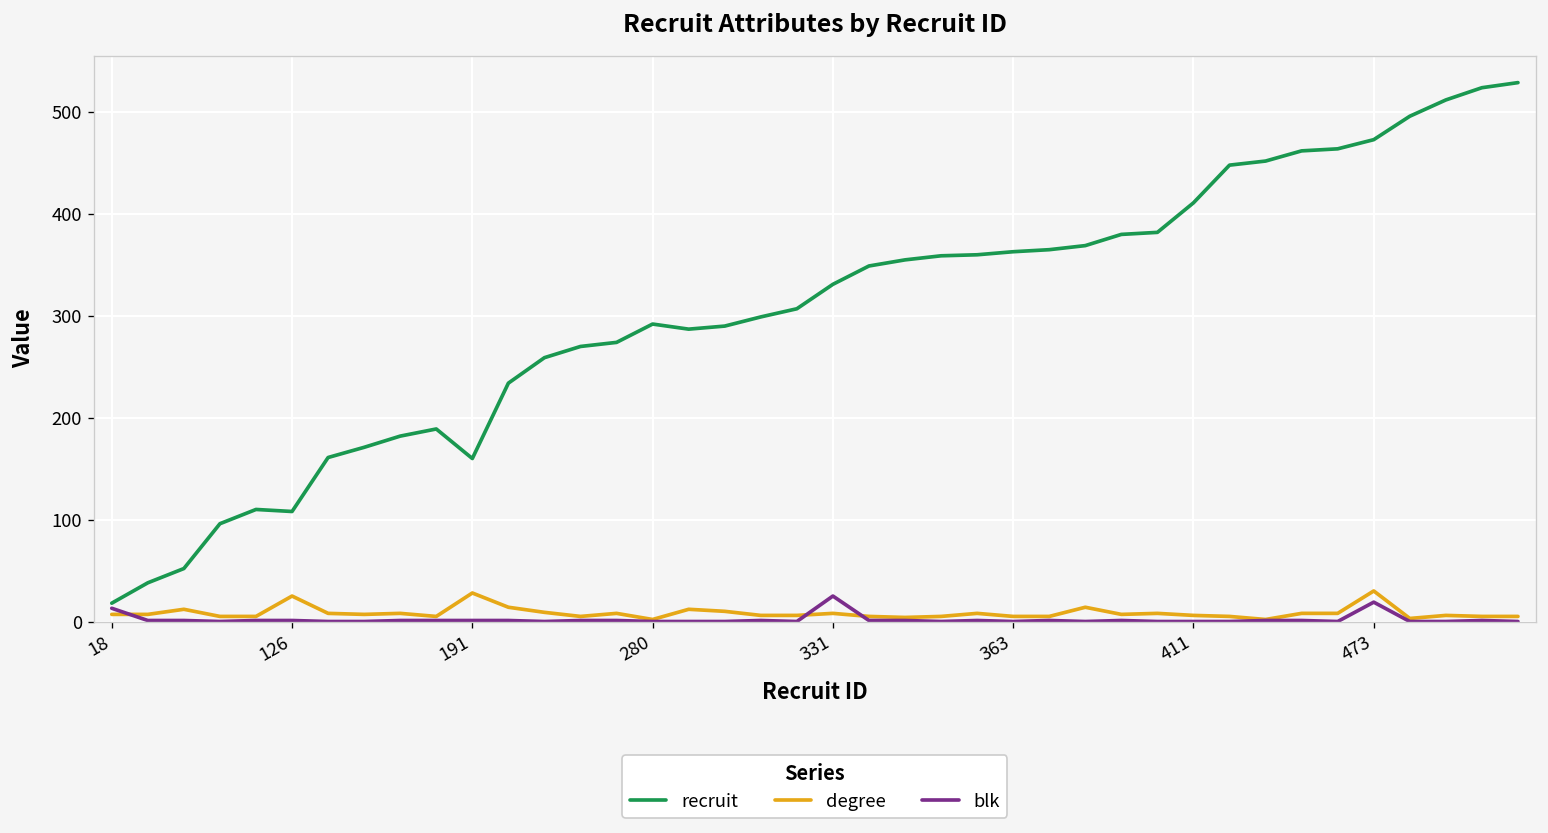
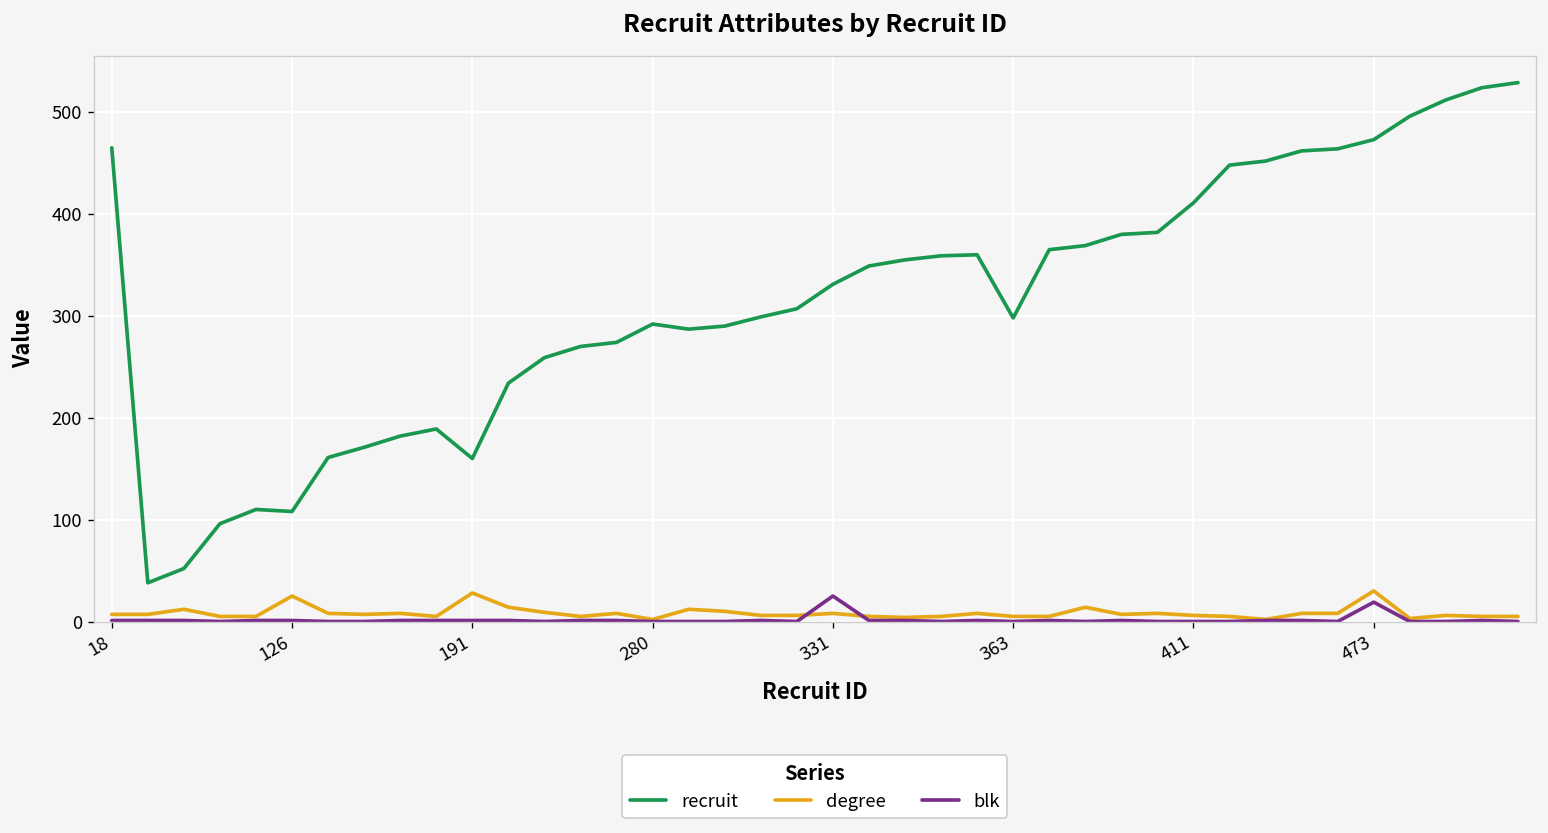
recruit, 18: 20 -> 470
blk, 18: 10 -> 0
recruit, 363: 360 -> 300
